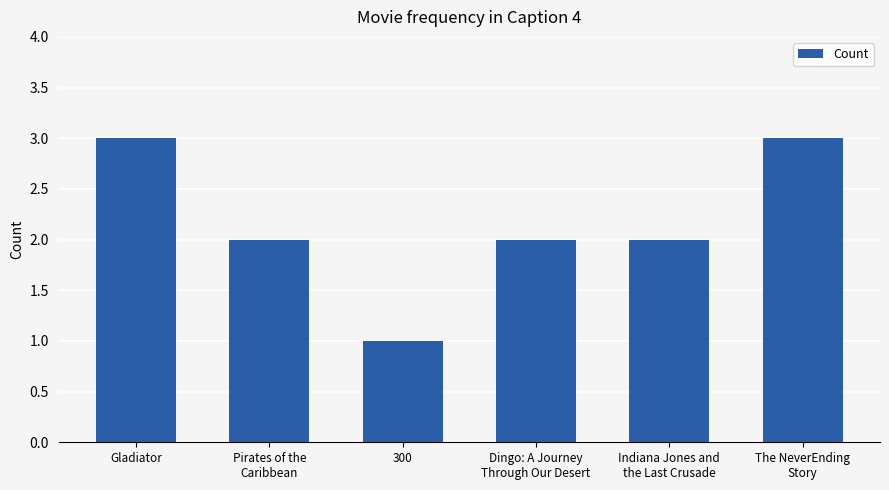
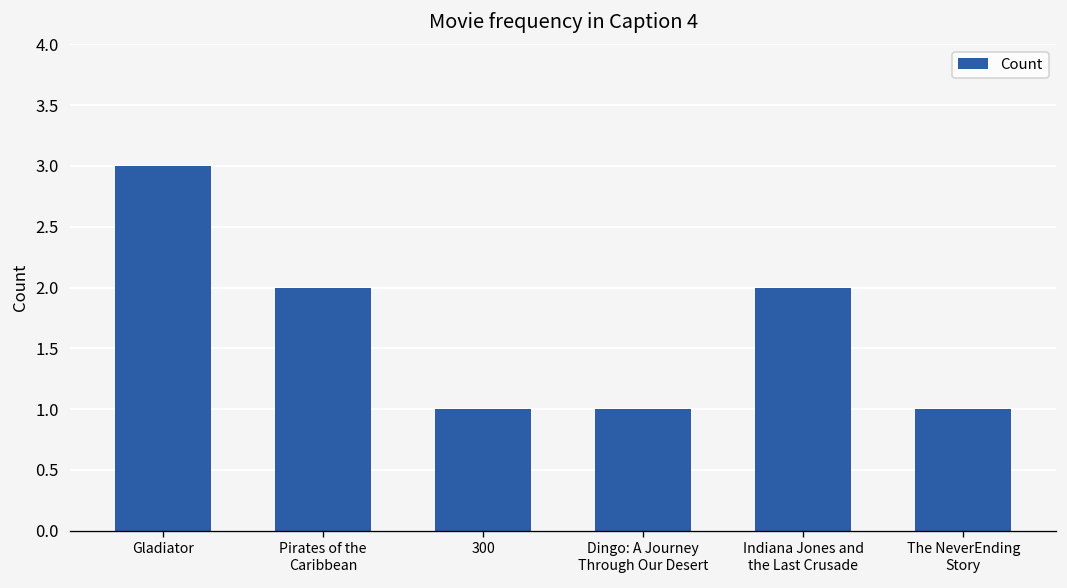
Dingo: A Journey Through Our Desert: 2 -> 1
The NeverEnding Story: 3 -> 1
